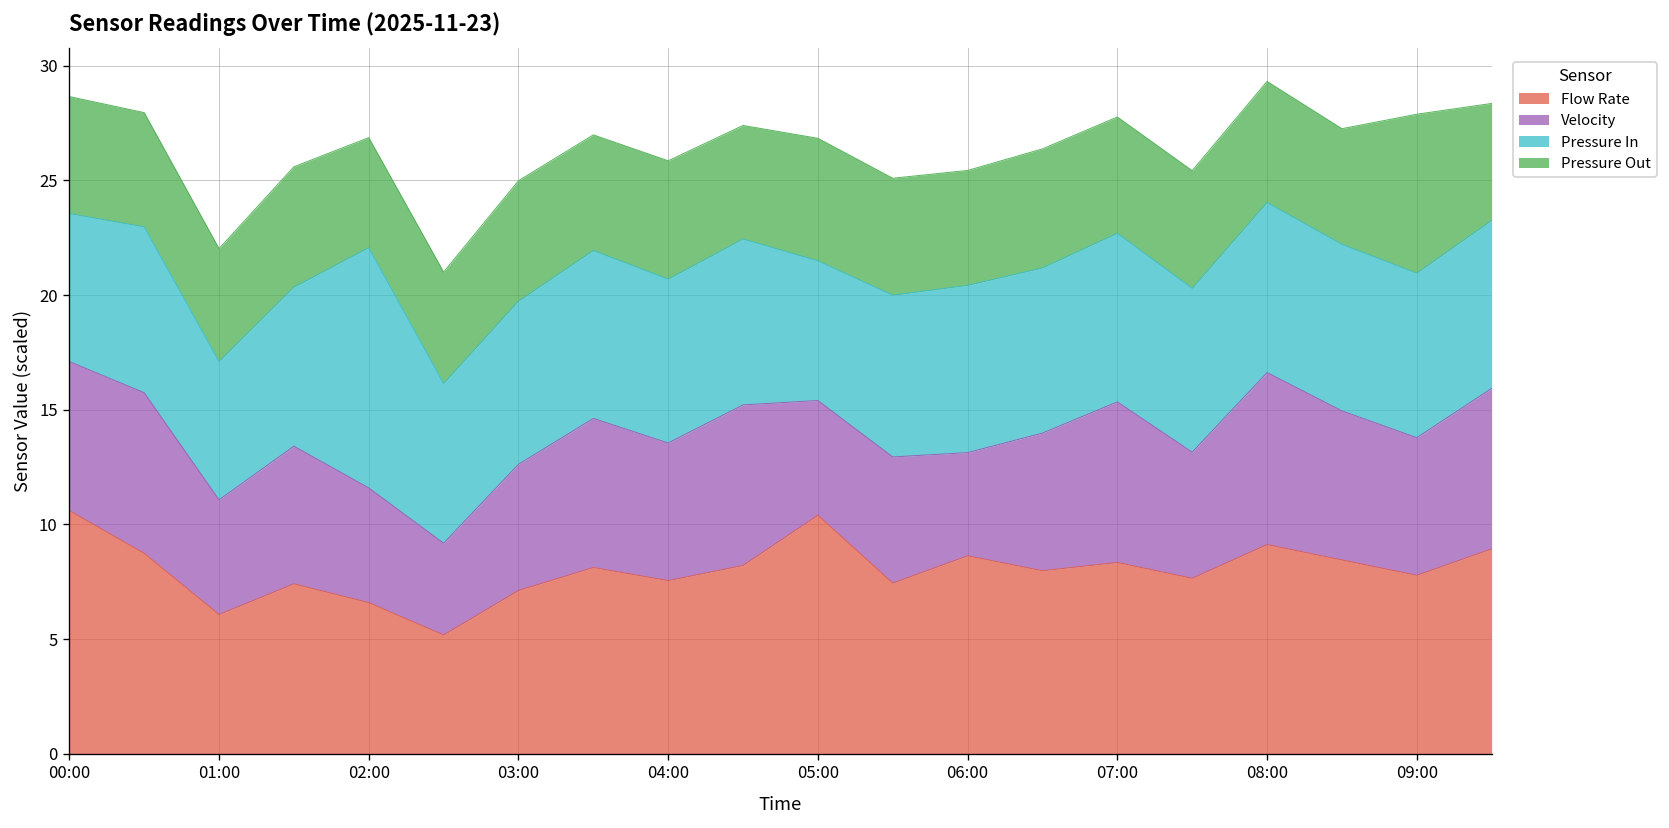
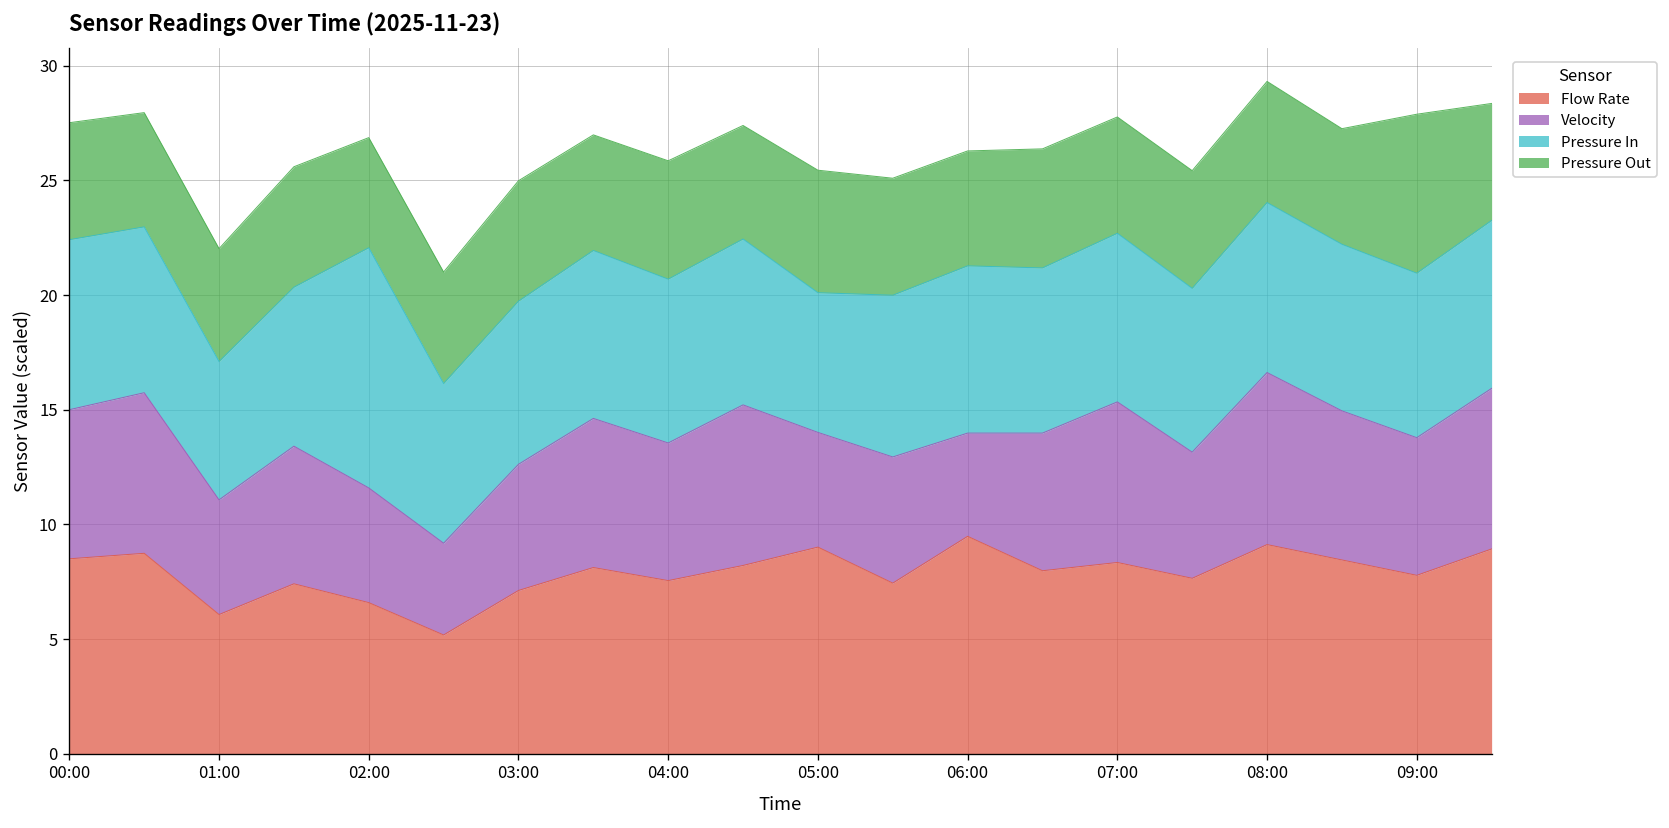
Flow Rate, 00:00: 10.6 -> 8.5
Pressure In, 00:00: 6.4 -> 7.4
Flow Rate, 05:00: 10.4 -> 9.0
Flow Rate, 06:00: 8.6 -> 9.5
